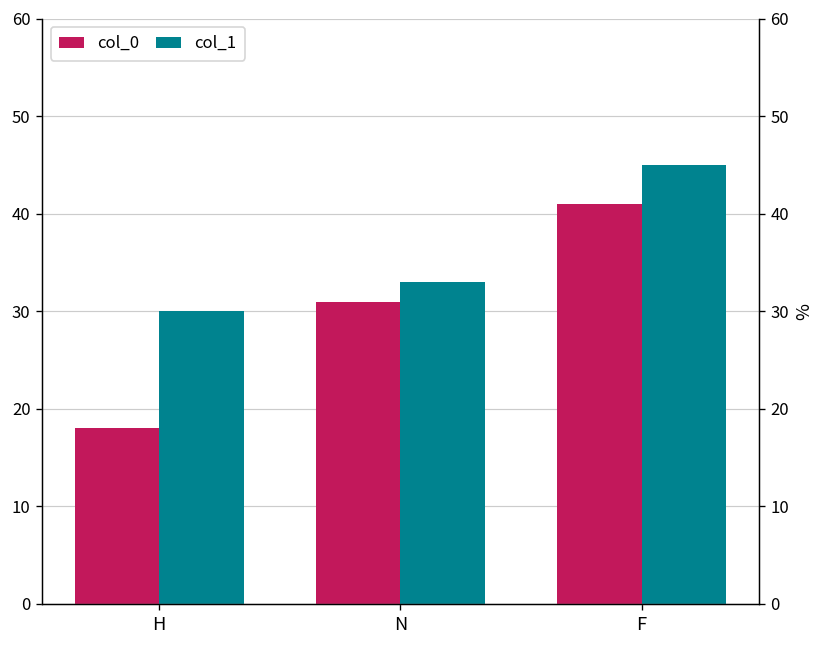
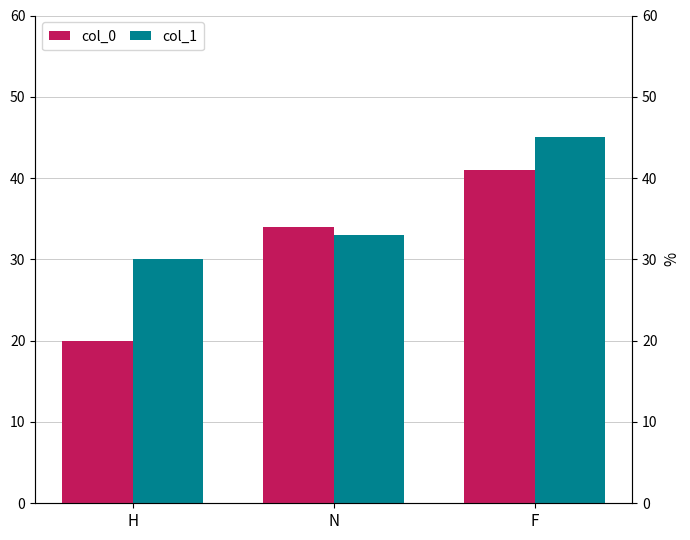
col_0, H: 18 -> 20
col_0, N: 31 -> 34
